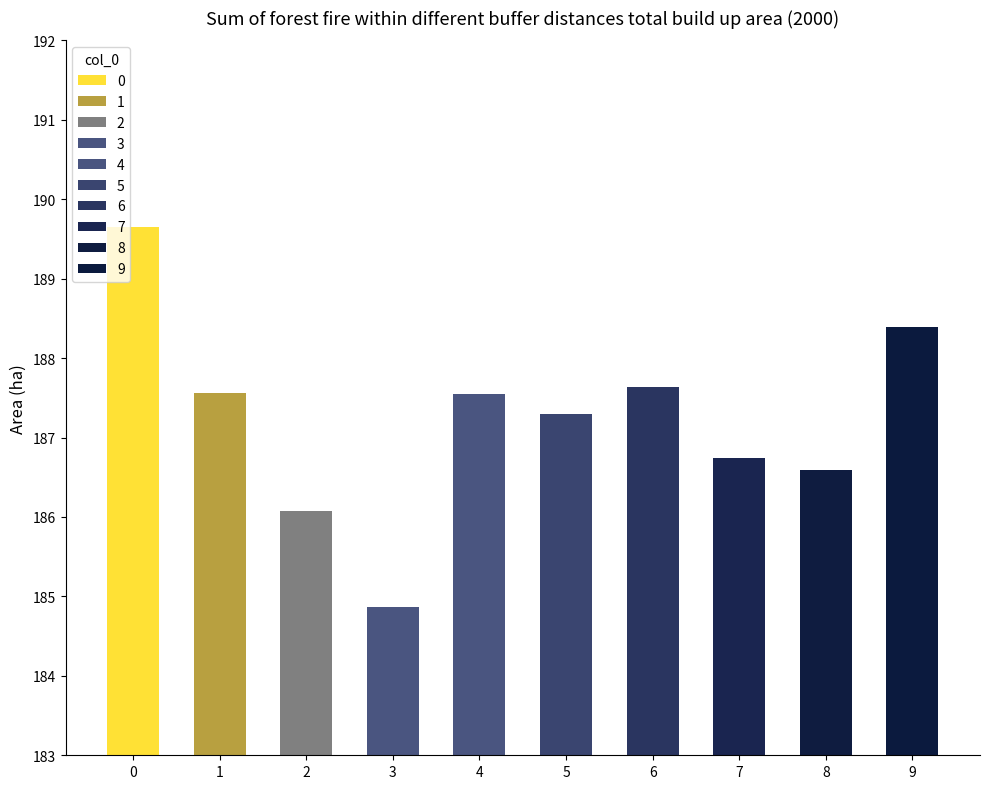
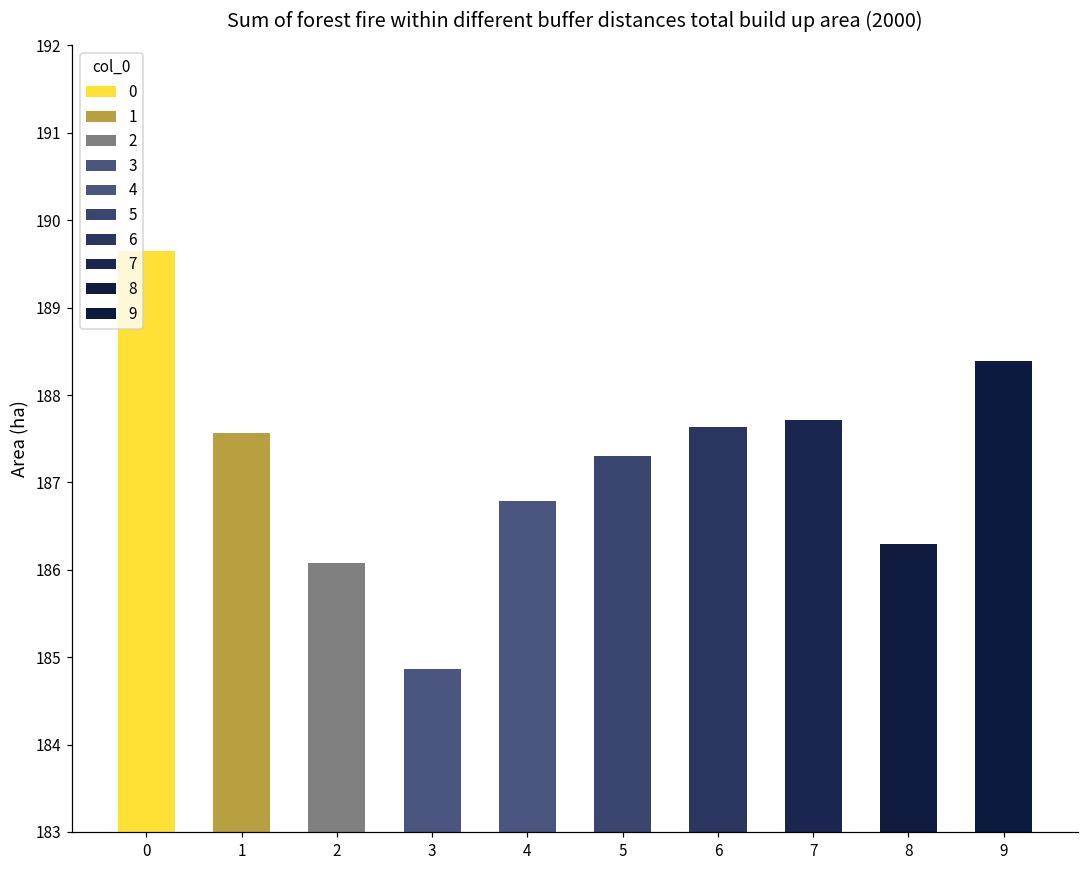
4: 187.6 -> 186.8
7: 186.7 -> 187.7
8: 186.6 -> 186.3
